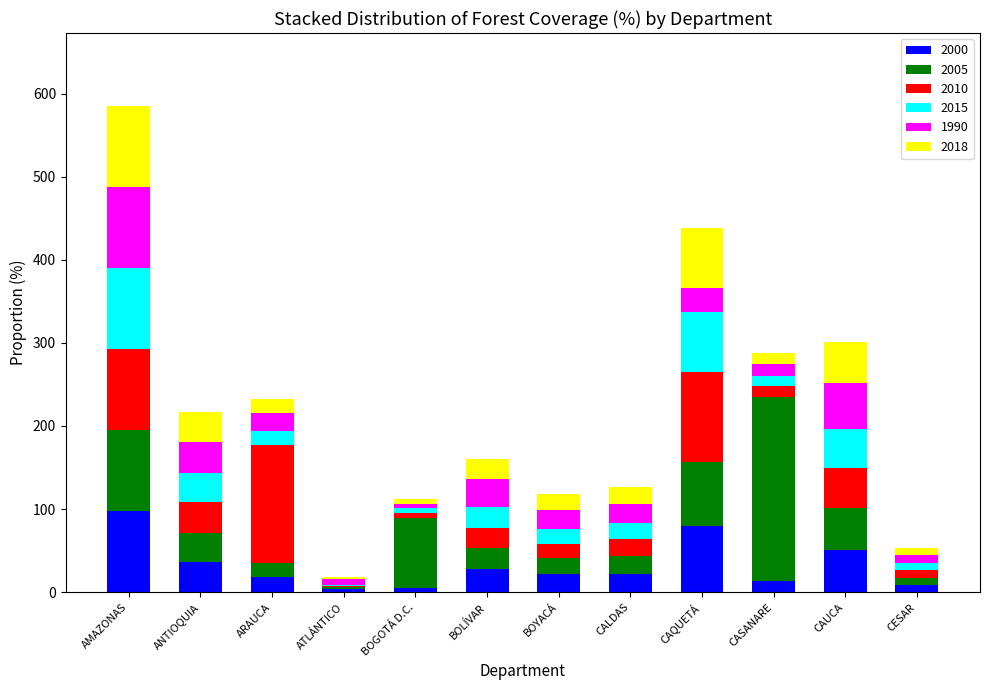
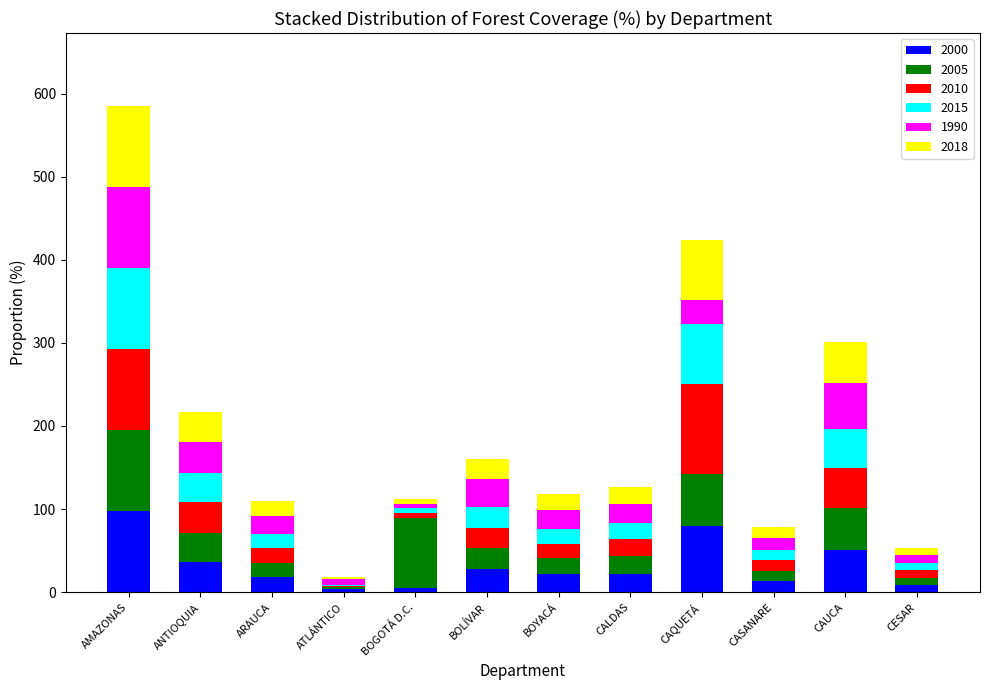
2010, ARAUCA: 140 -> 20
2005, CAQUETÁ: 80 -> 60
2005, CASANARE: 220 -> 10
